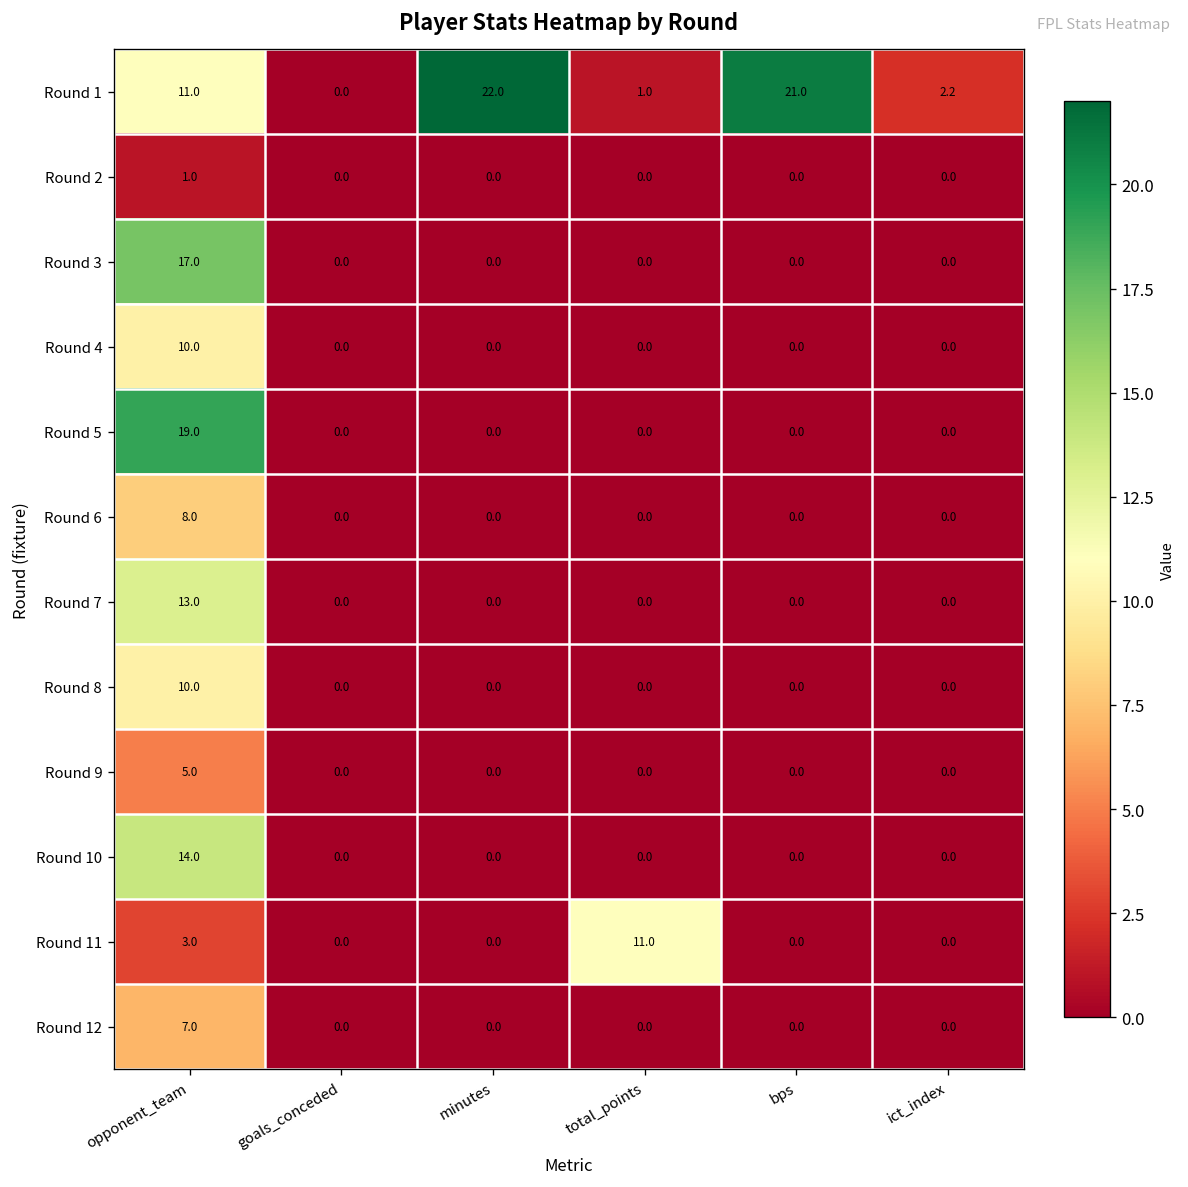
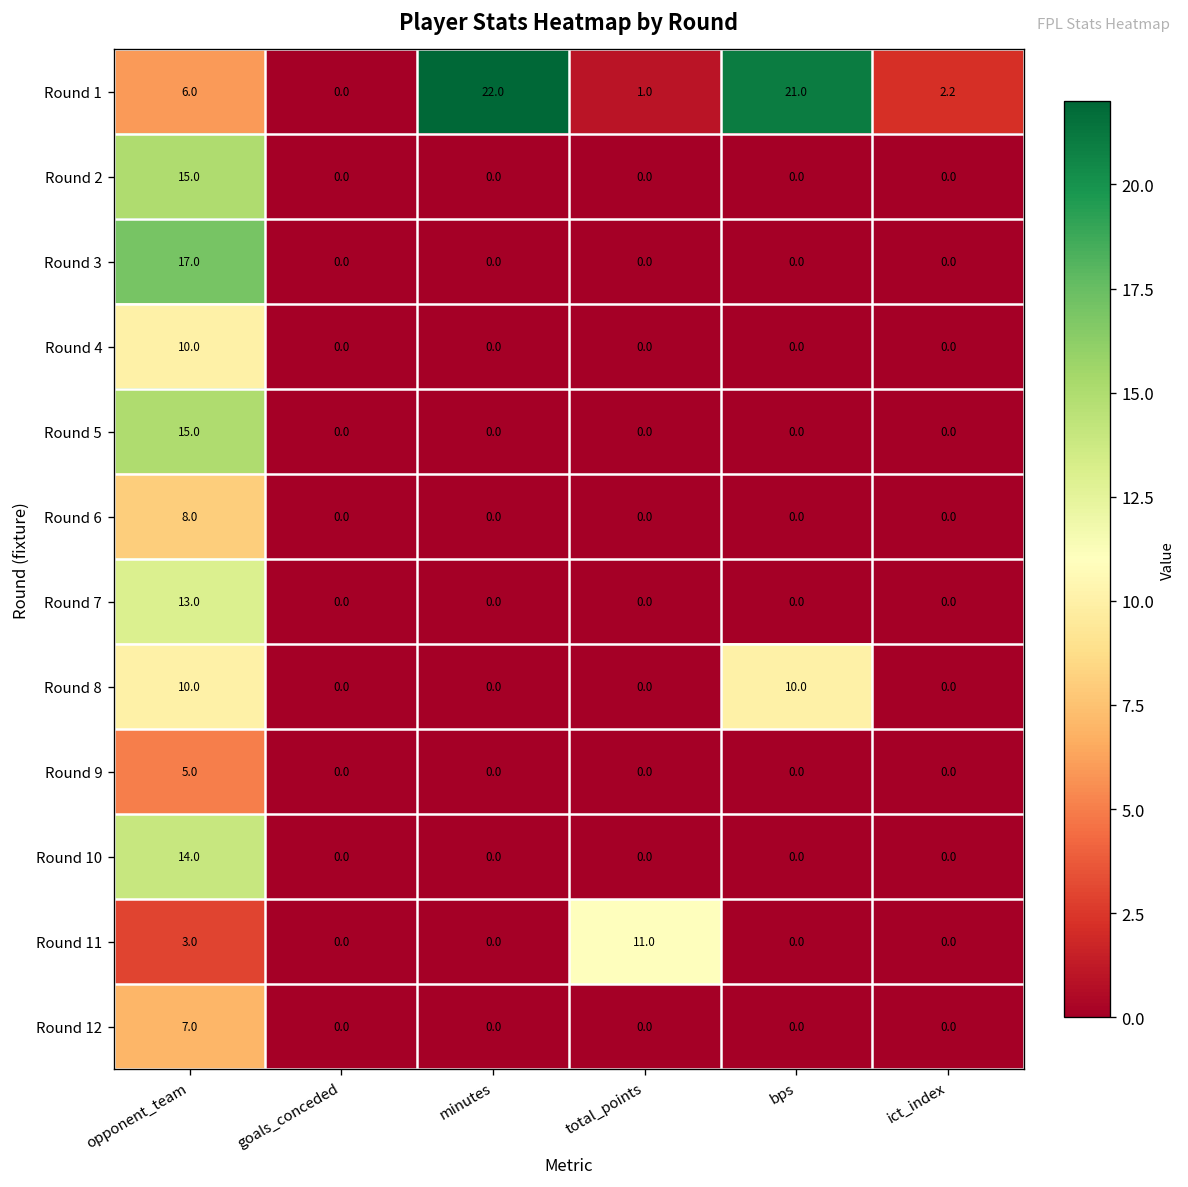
Round 1, opponent_team: 11.0 -> 6.0
Round 2, opponent_team: 1.0 -> 15.0
Round 5, opponent_team: 19.0 -> 15.0
Round 8, bps: 0.0 -> 10.0
